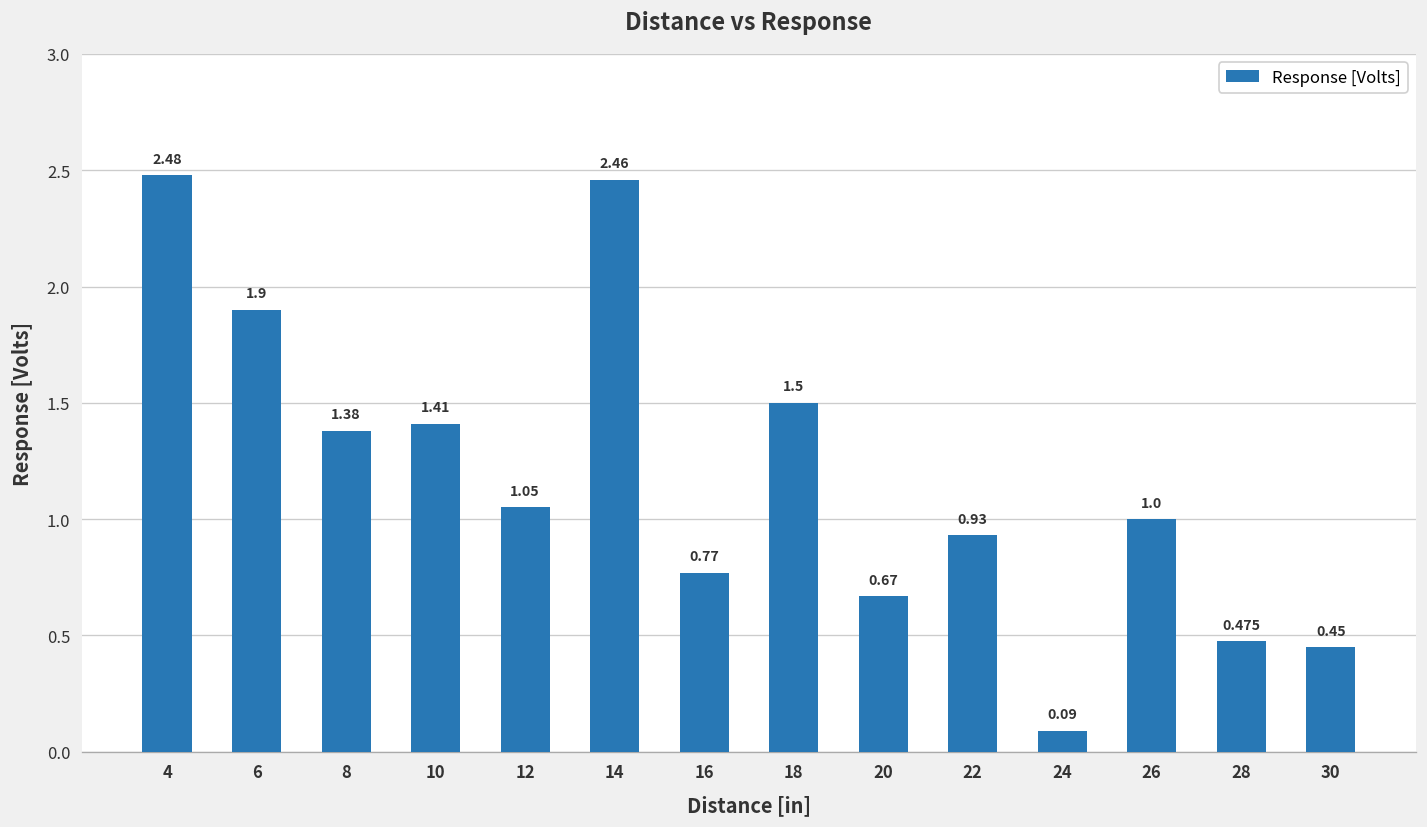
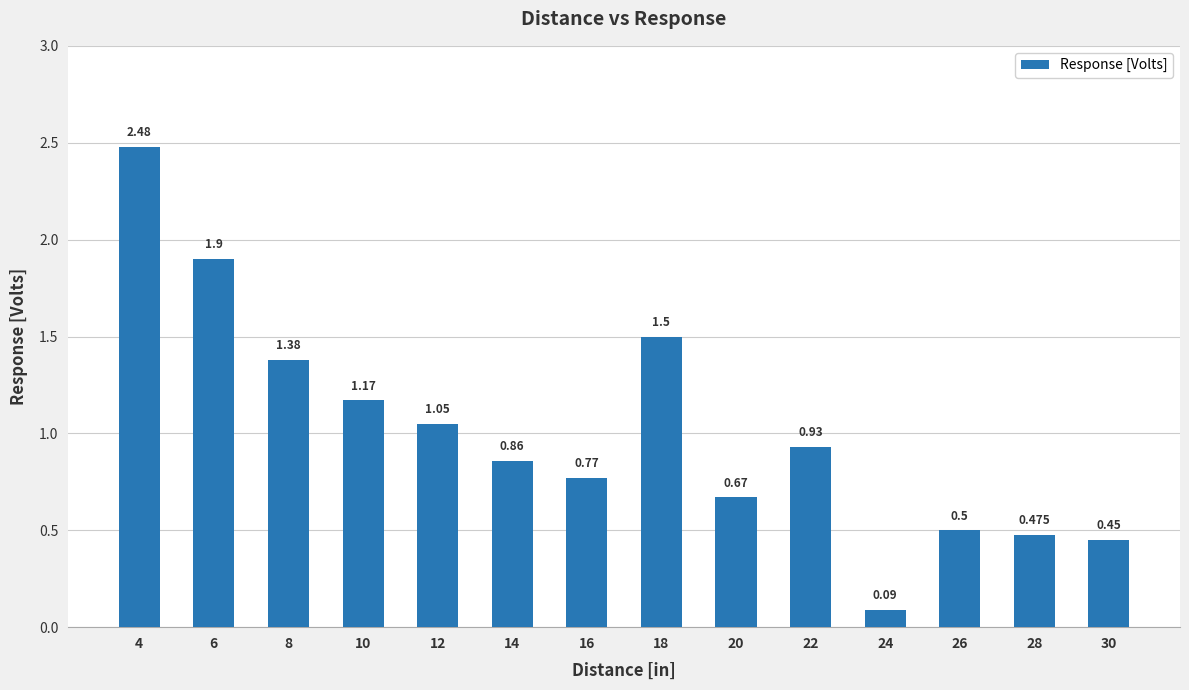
10: 1.41 -> 1.17
14: 2.46 -> 0.86
26: 1.0 -> 0.5
